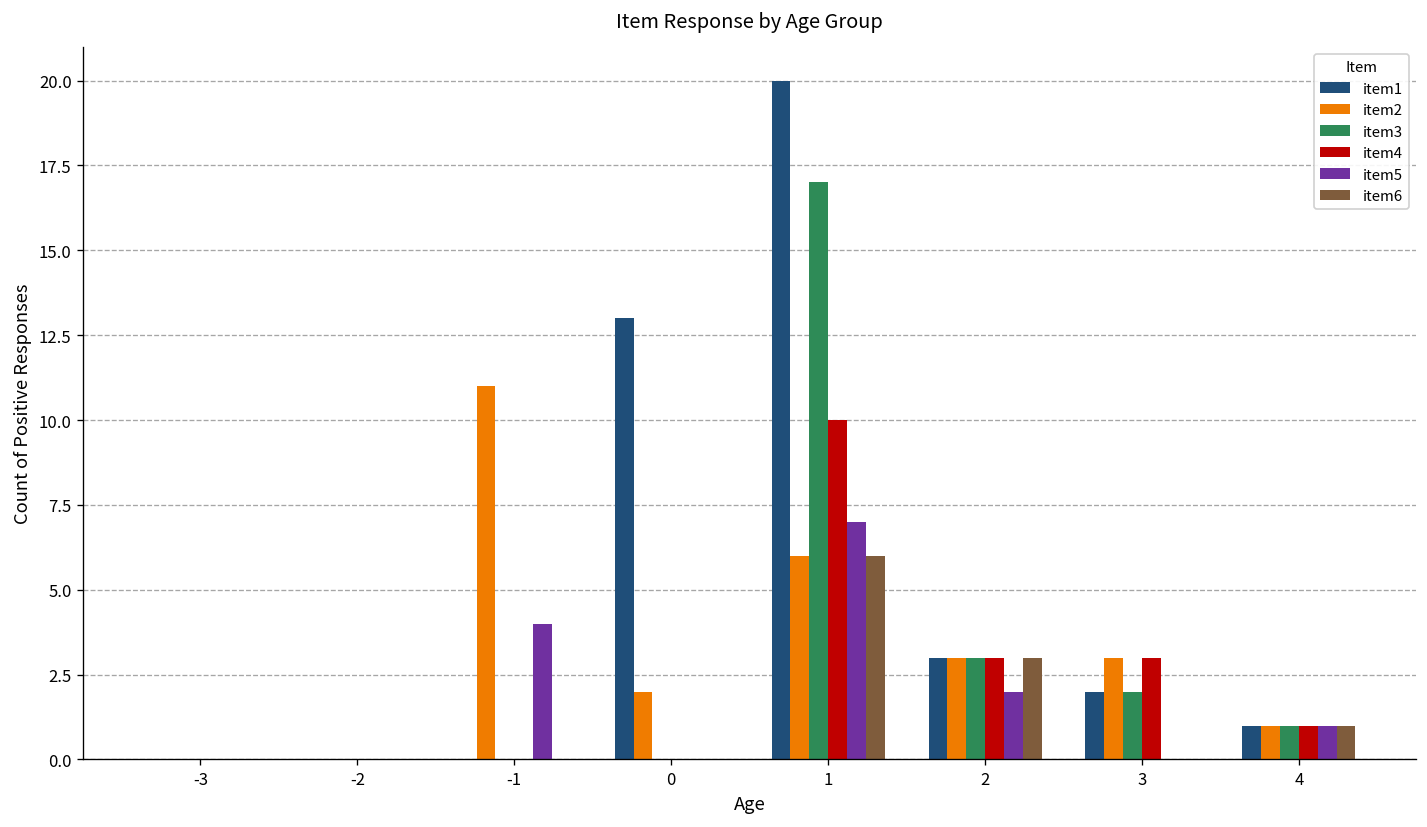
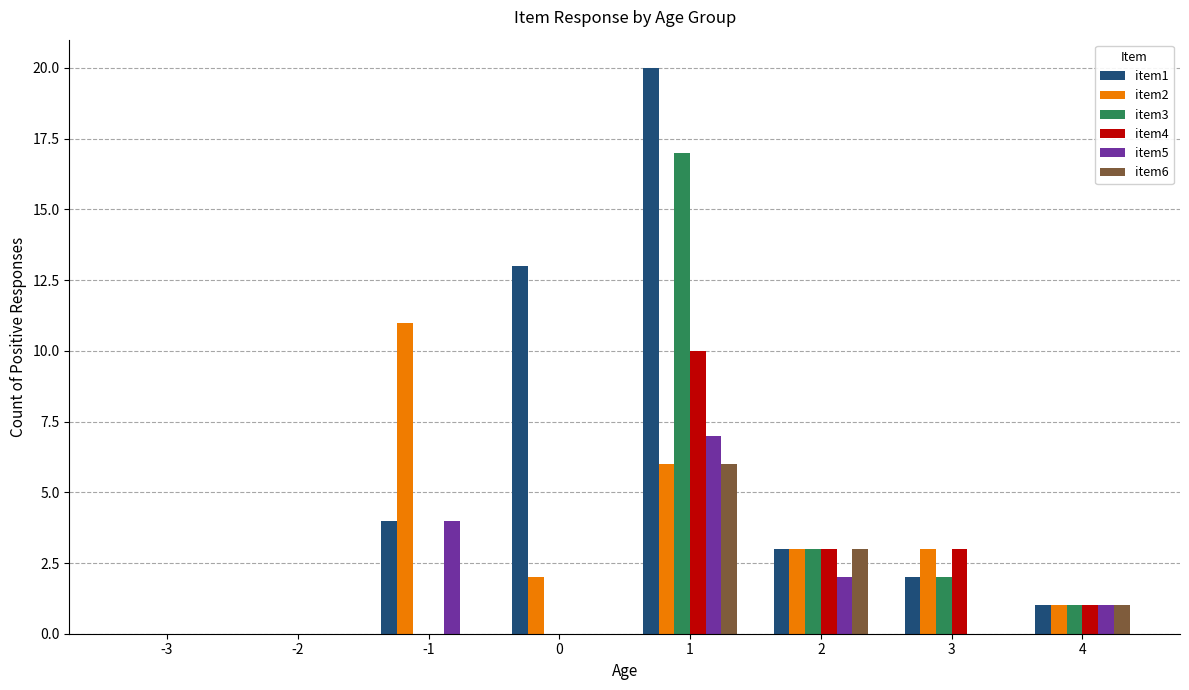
item1, -1: 0 -> 4
